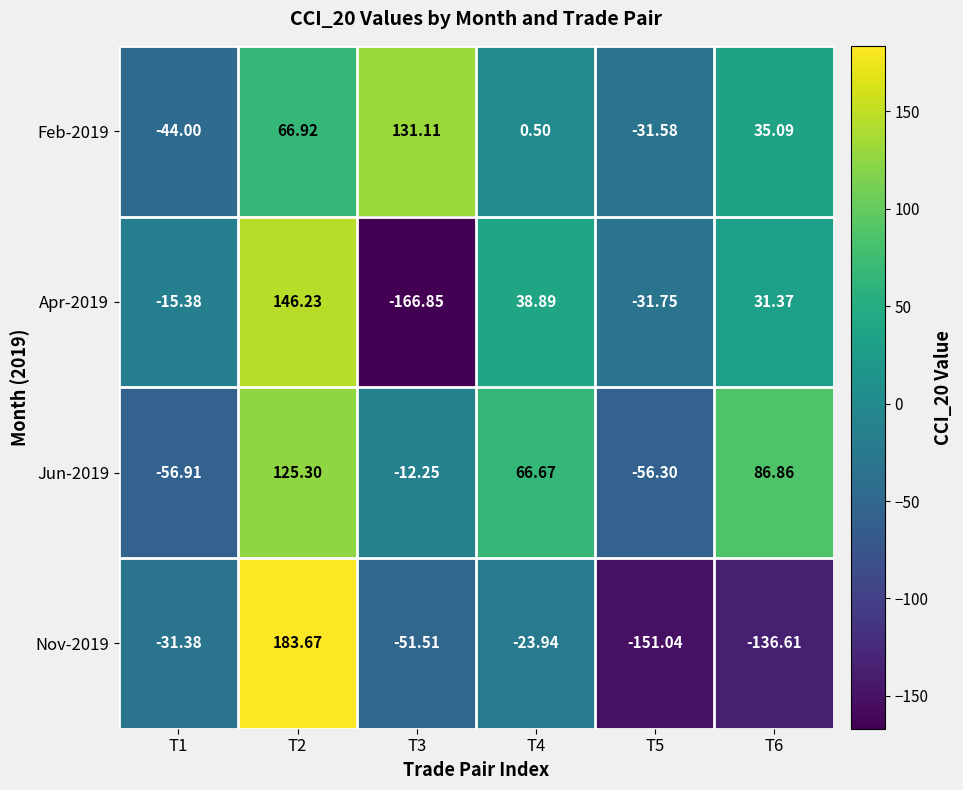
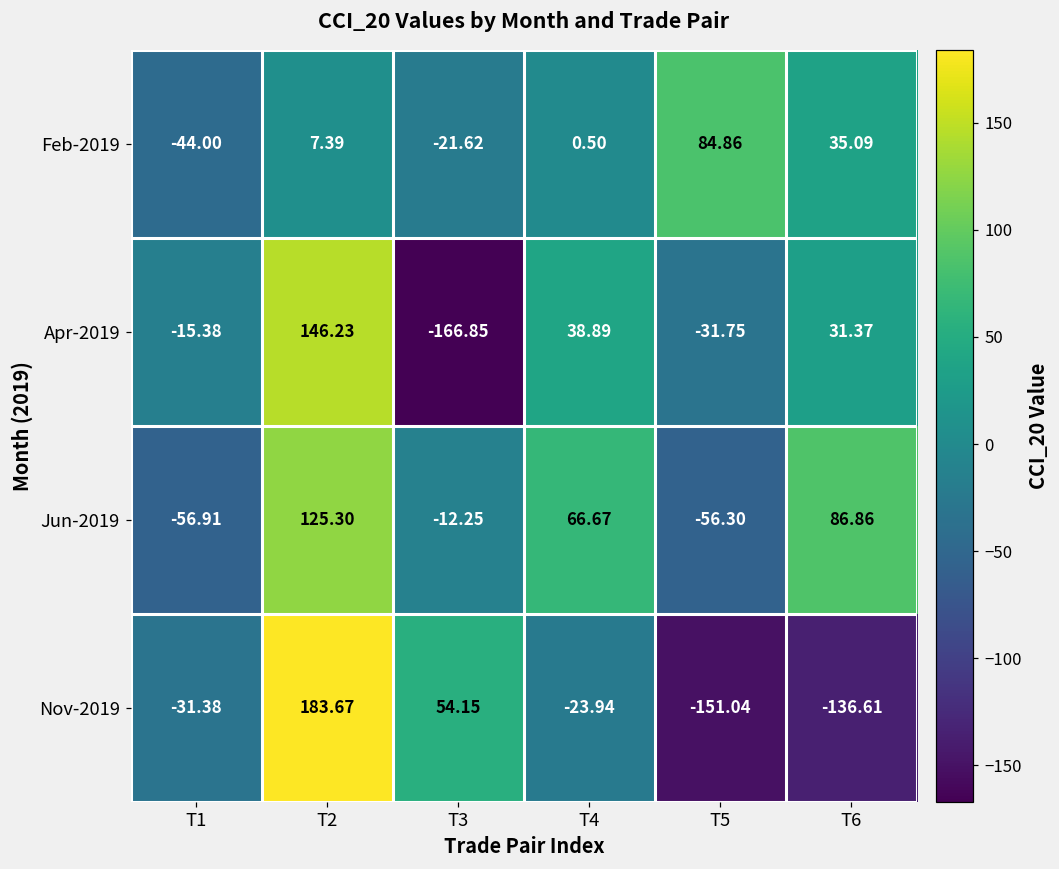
Feb-2019, T2: 66.92 -> 7.39
Feb-2019, T3: 131.11 -> -21.62
Feb-2019, T5: -31.58 -> 84.86
Nov-2019, T3: -51.51 -> 54.15
